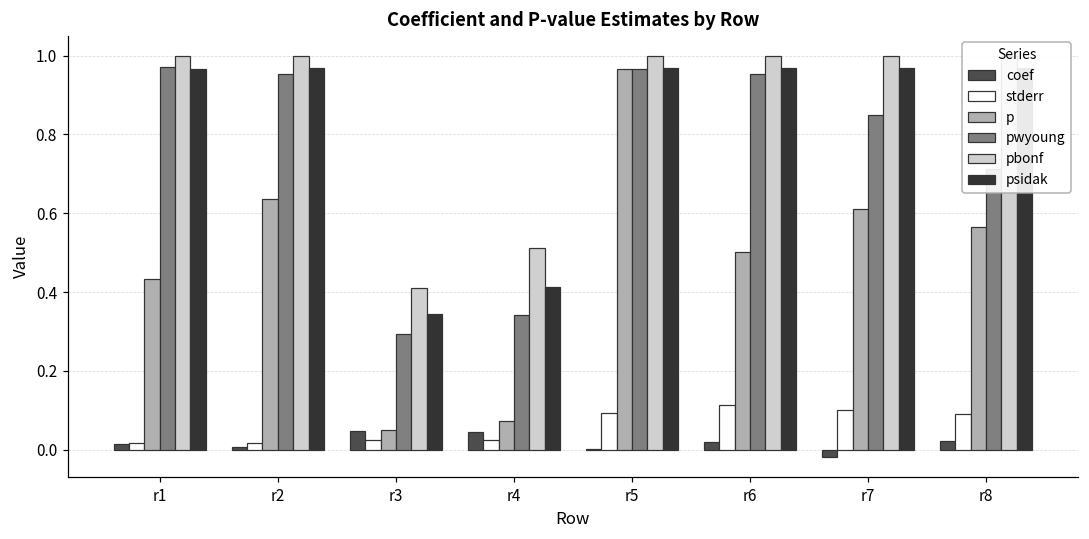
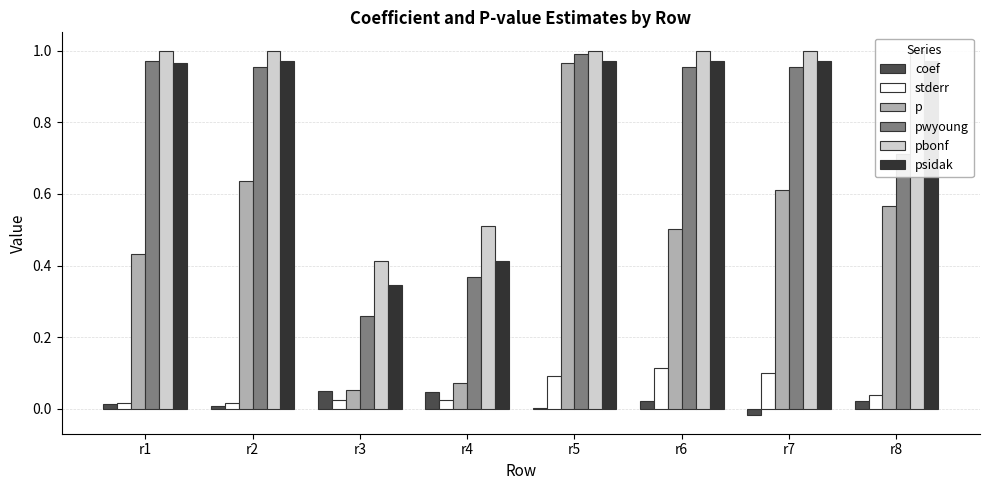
pwyoung, r3: 0.29 -> 0.26
pwyoung, r4: 0.34 -> 0.37
pwyoung, r5: 0.97 -> 0.99
pwyoung, r7: 0.85 -> 0.95
stderr, r8: 0.09 -> 0.04
